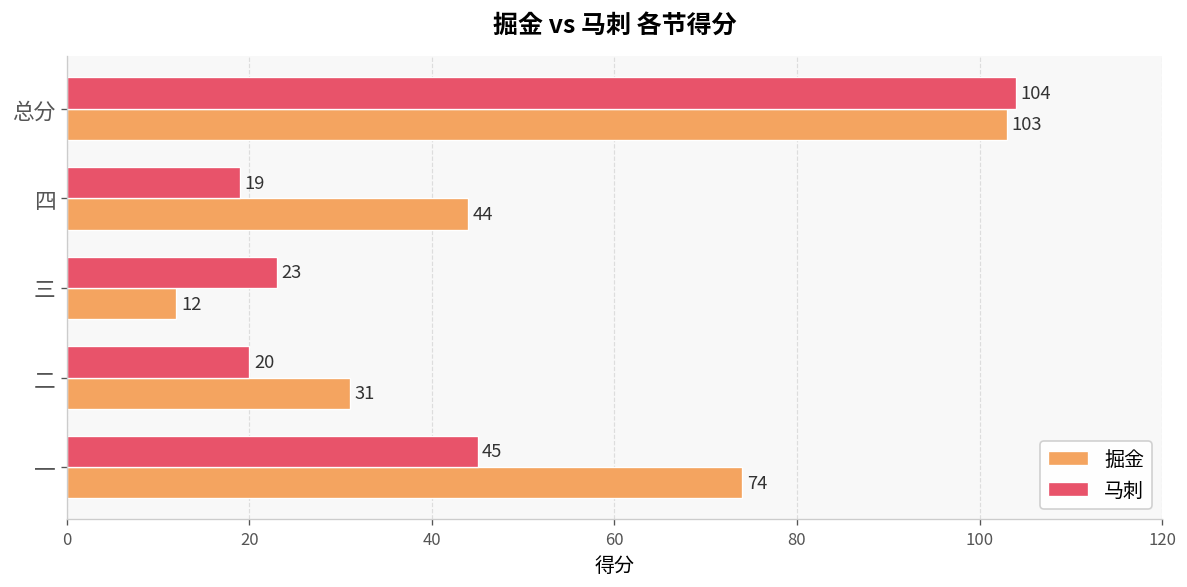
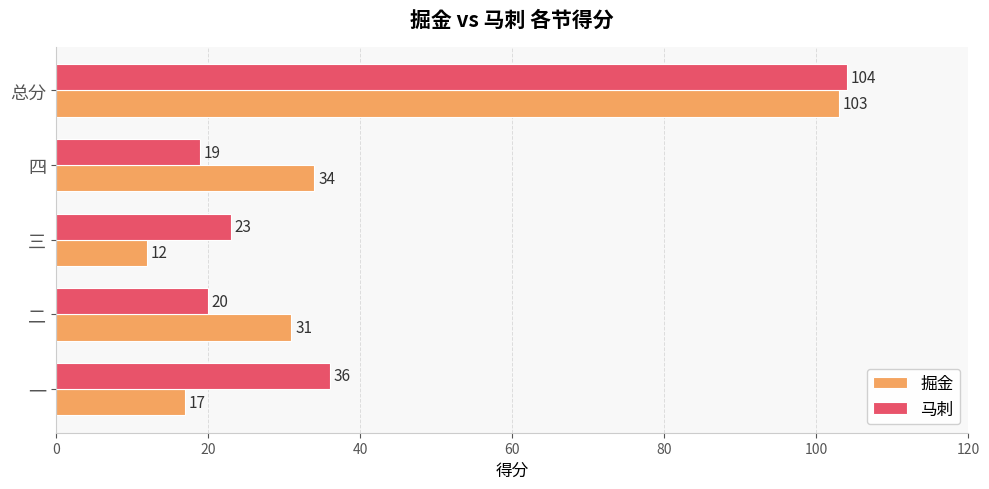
掘金, 四: 44 -> 34
马刺, 一: 45 -> 36
掘金, 一: 74 -> 17
